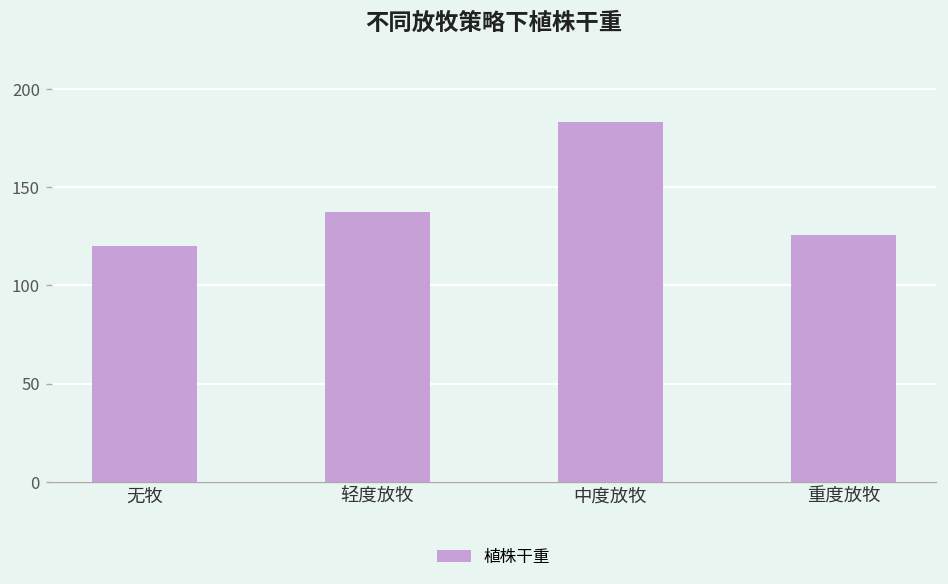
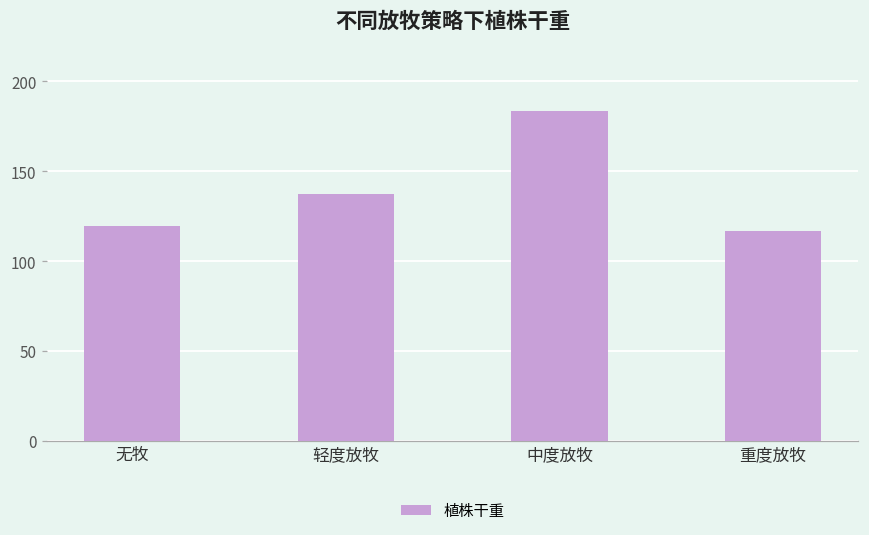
重度放牧: 126 -> 117
